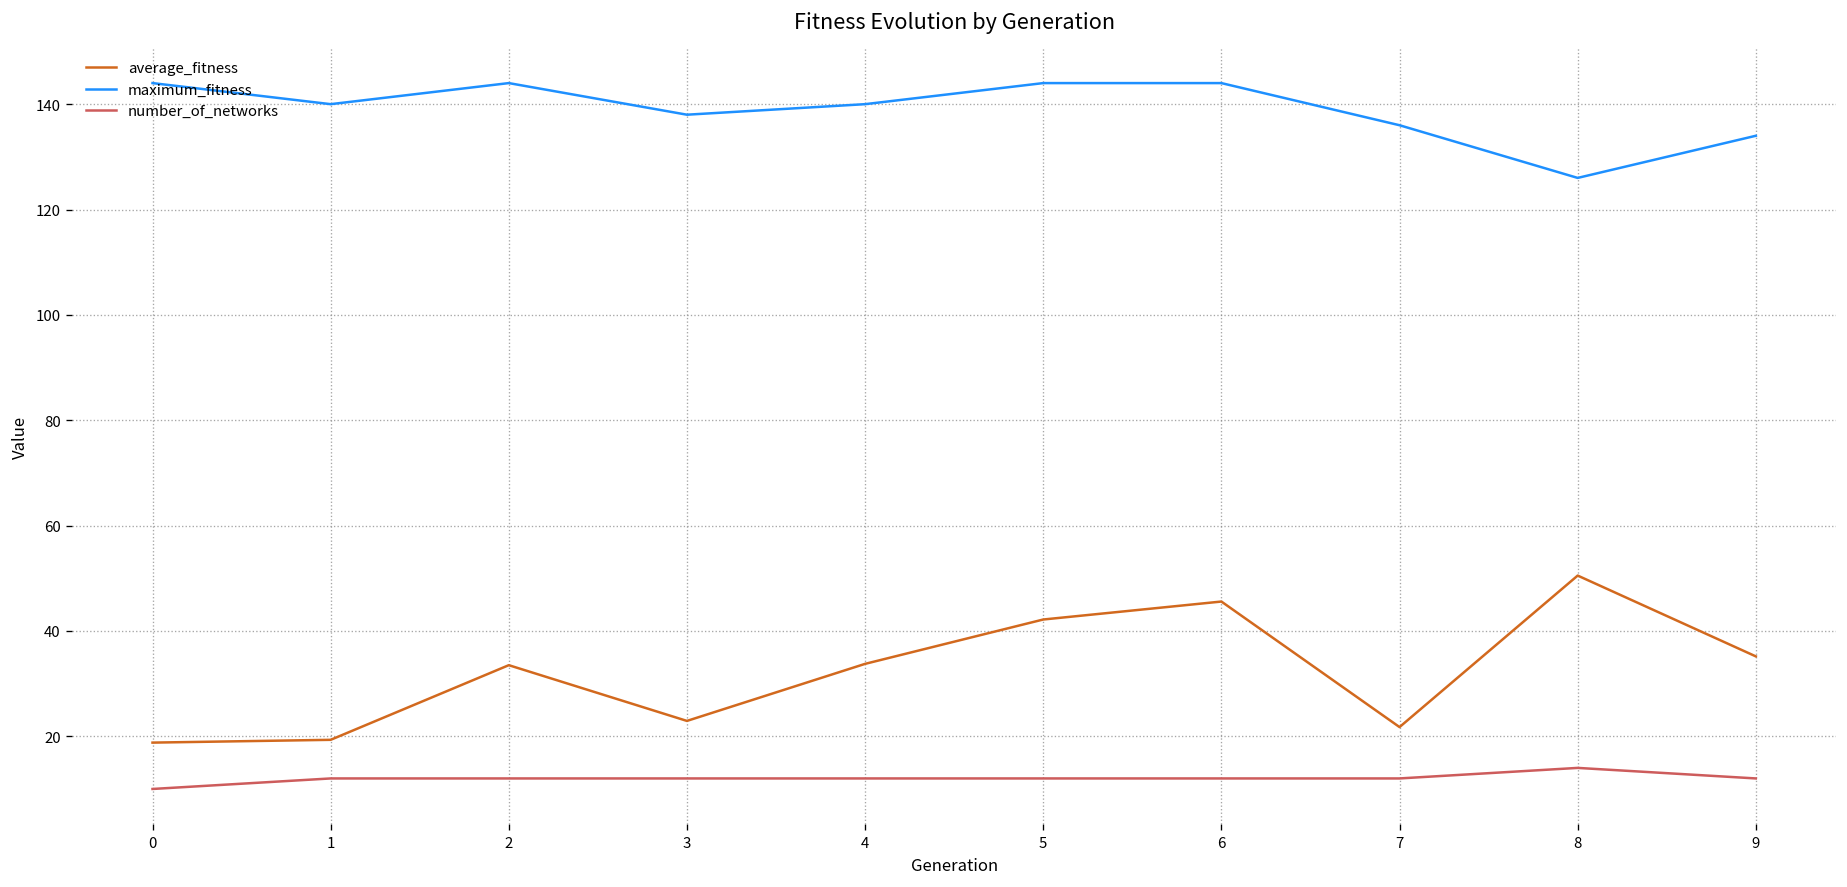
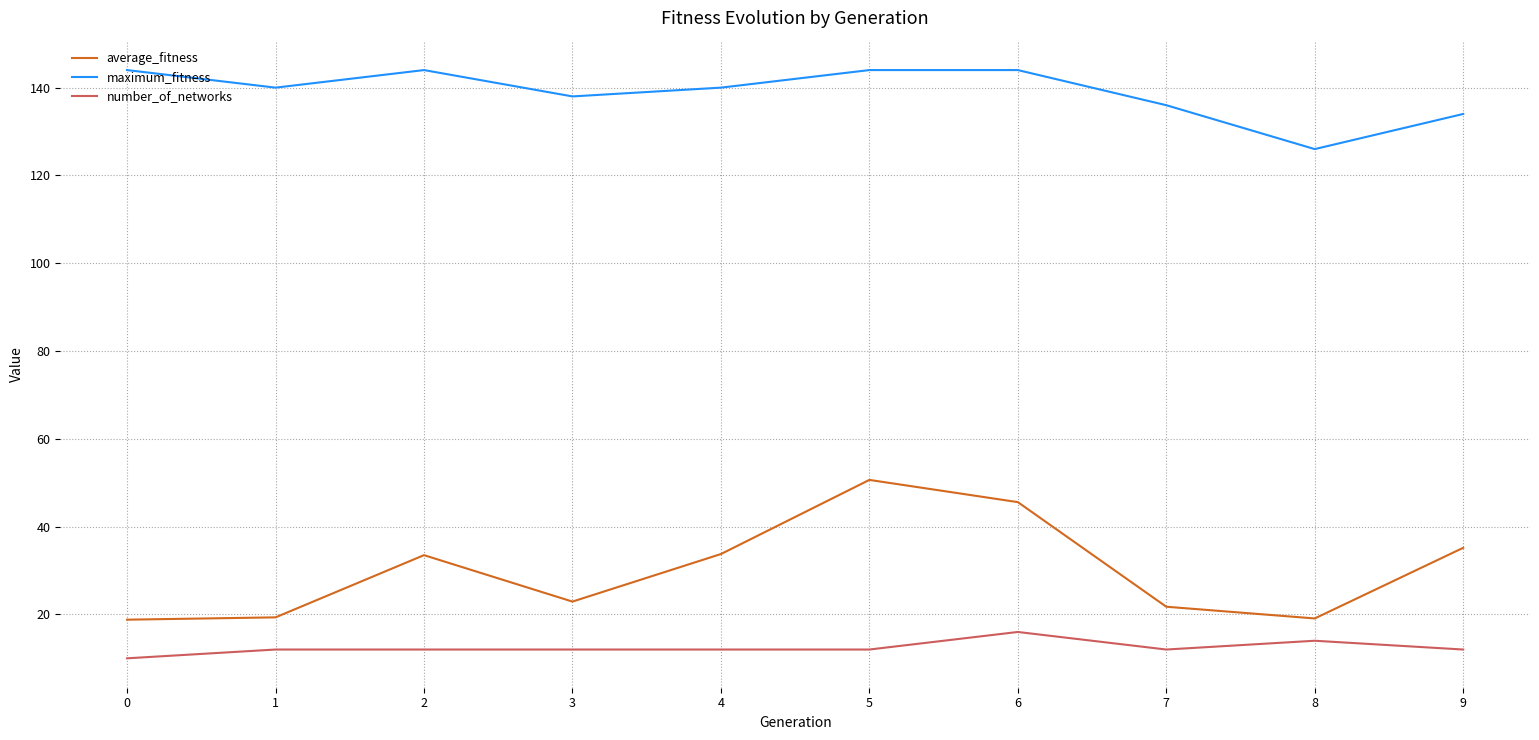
average_fitness, 5: 42 -> 51
number_of_networks, 6: 12 -> 16
average_fitness, 8: 51 -> 19
